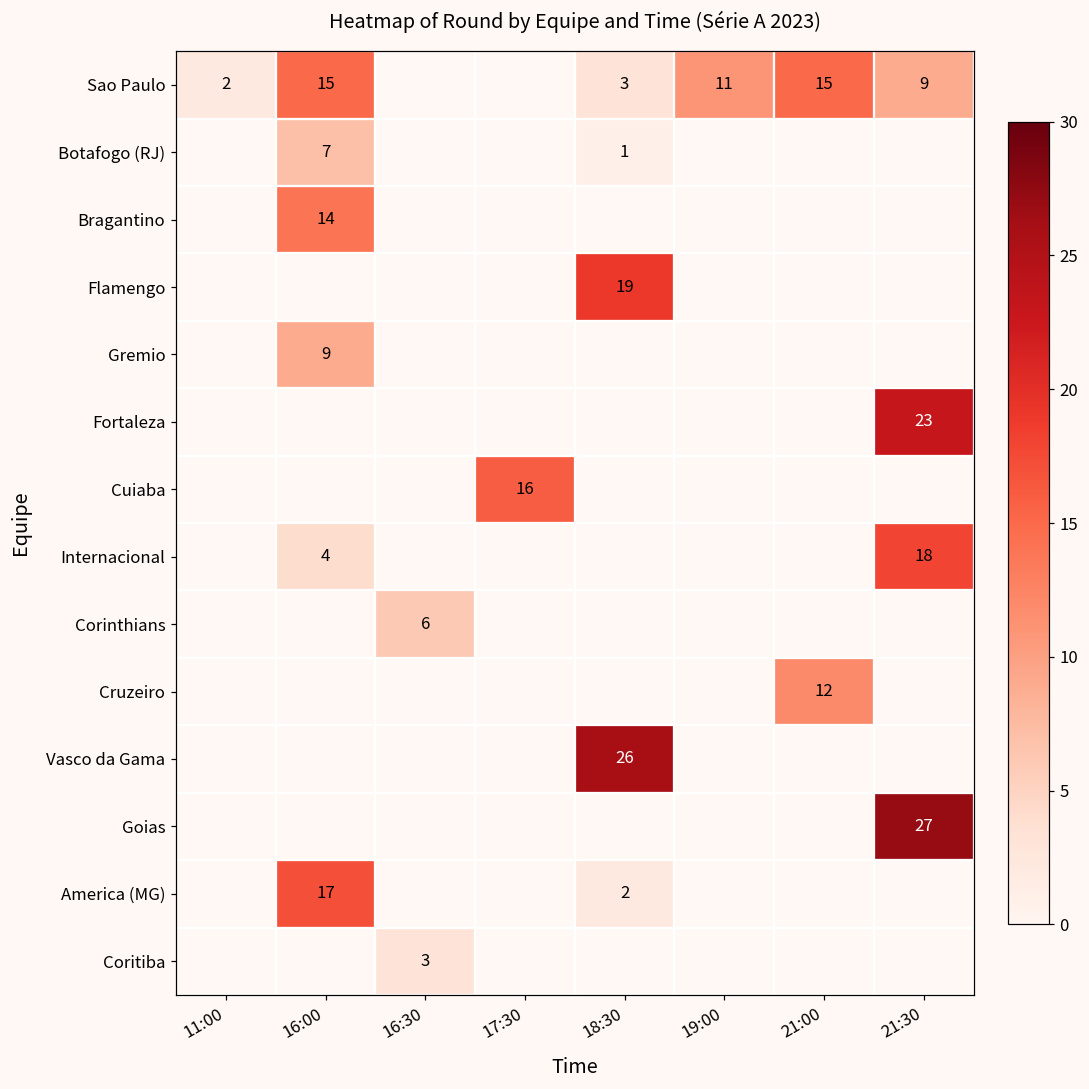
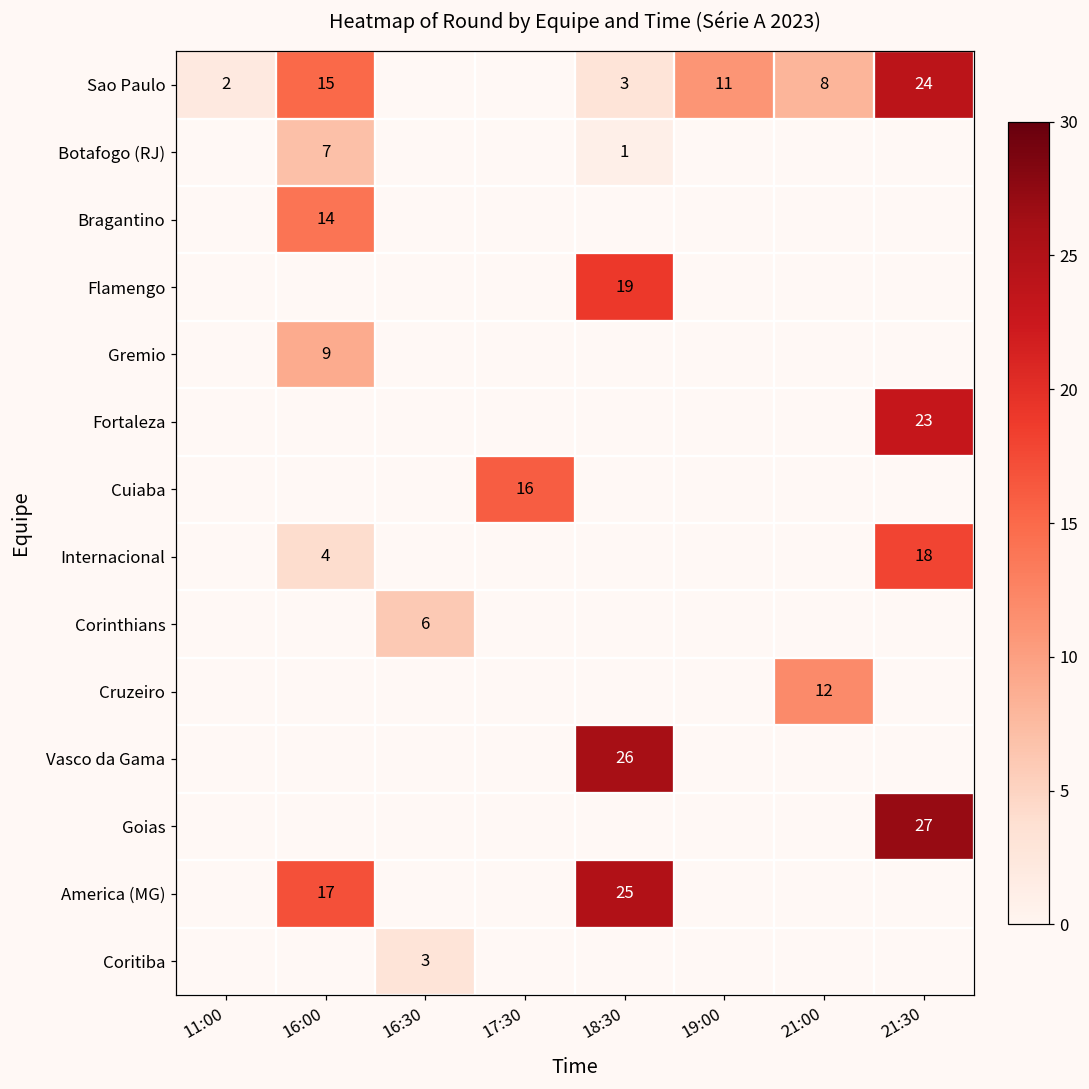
Sao Paulo, 21:00: 15 -> 8
Sao Paulo, 21:30: 9 -> 24
America (MG), 18:30: 2 -> 25
